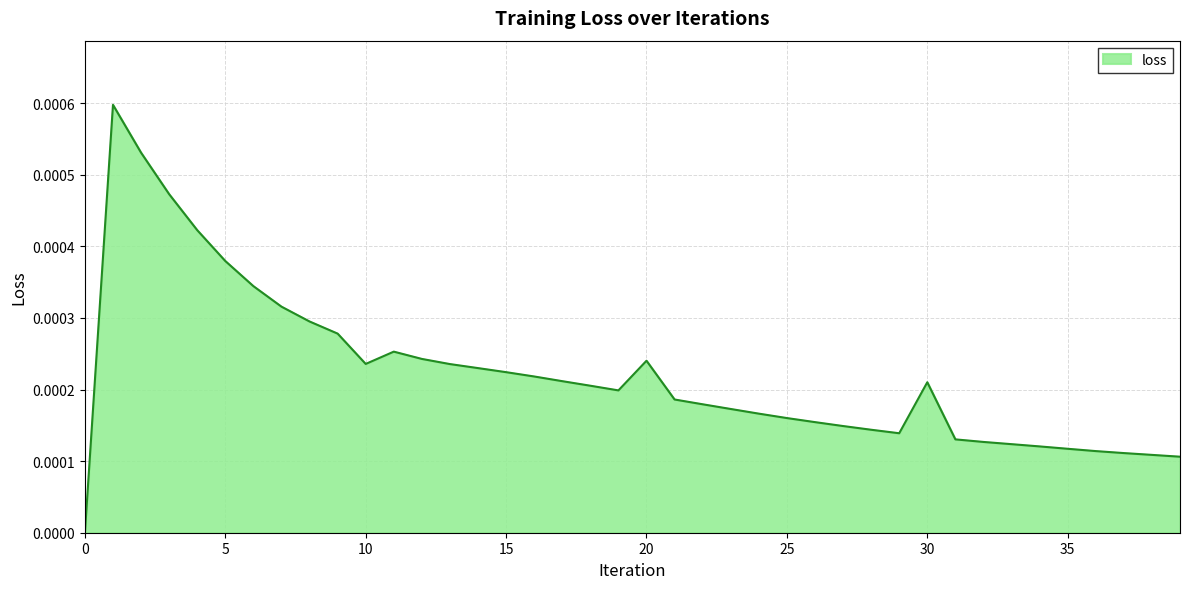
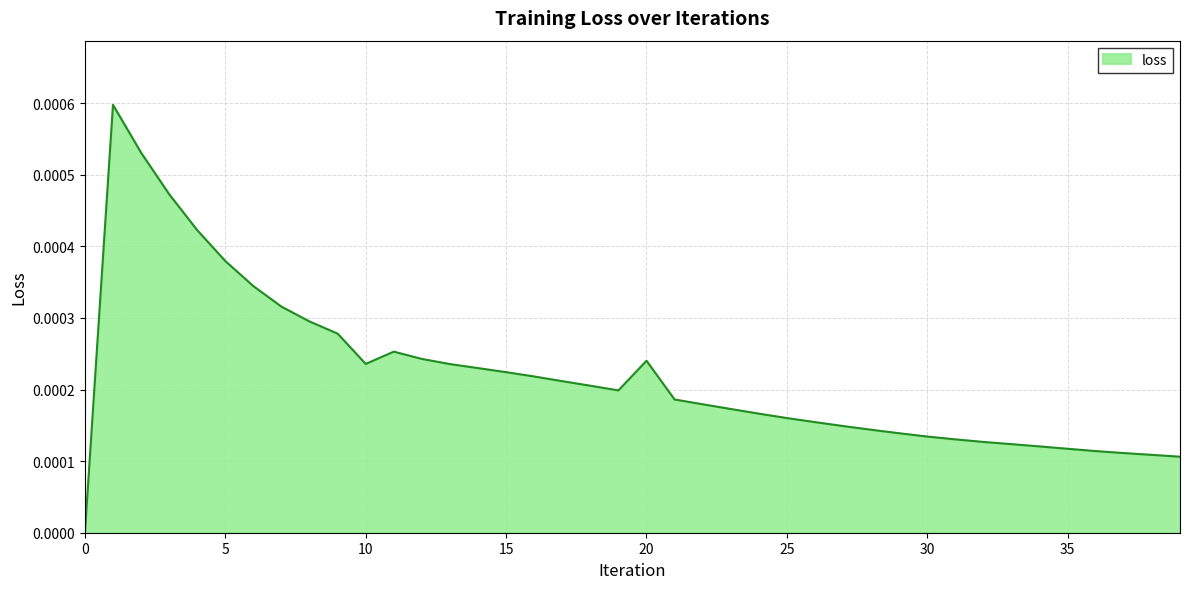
30: 0.00021 -> 0.00013
